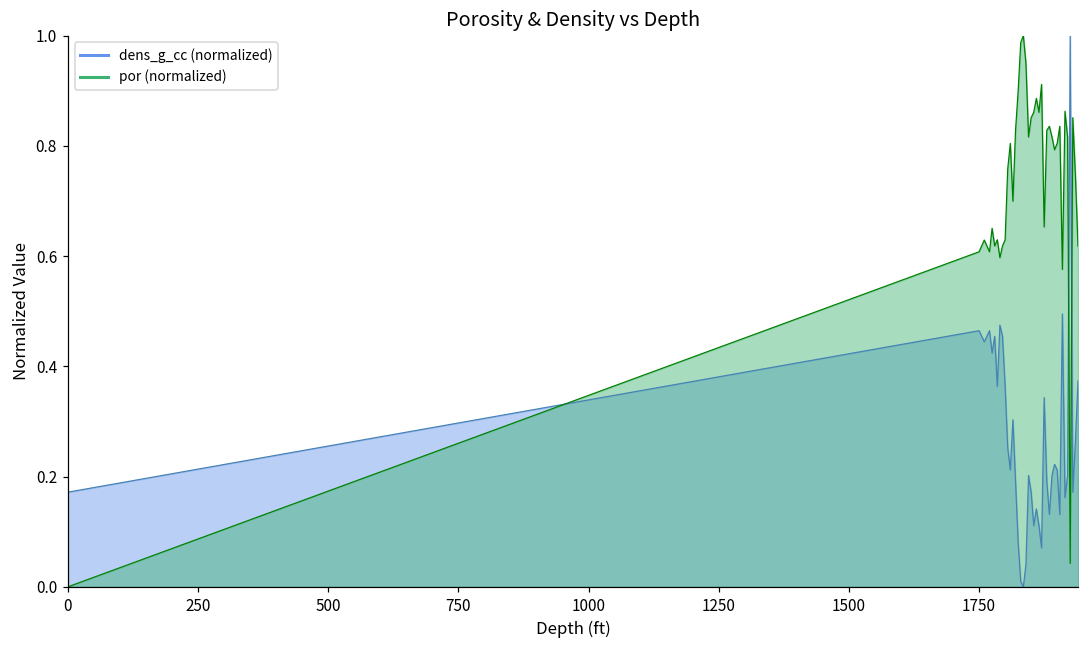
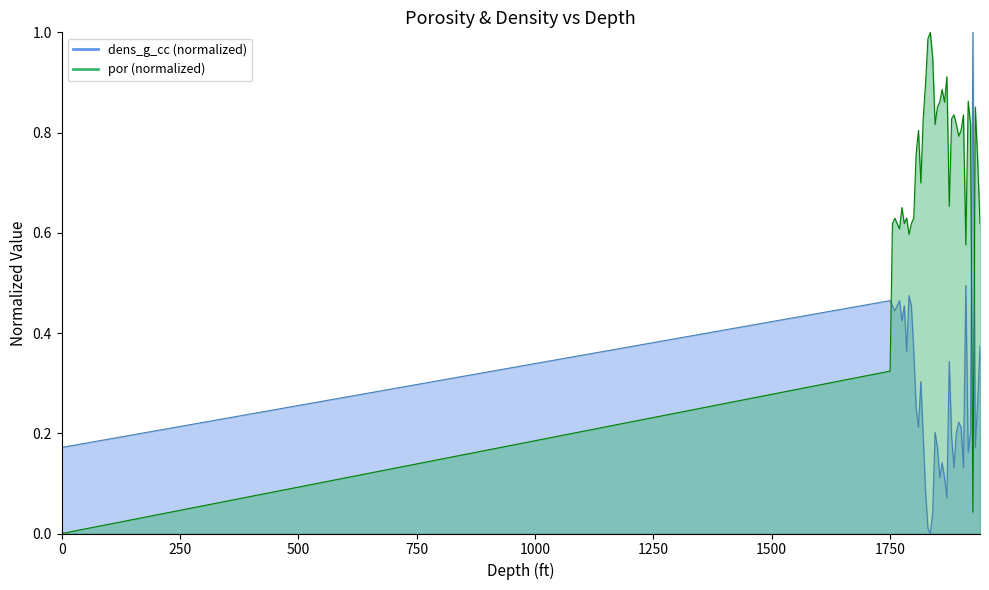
por (normalized), 1750: 0.61 -> 0.32
